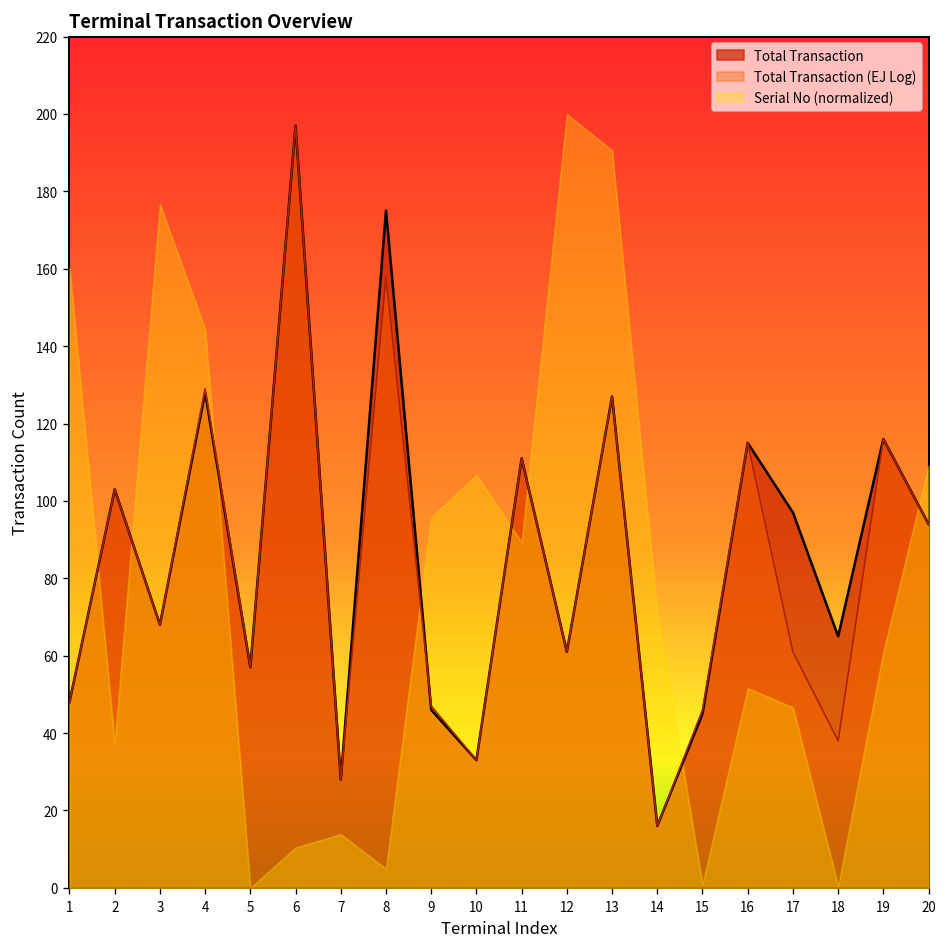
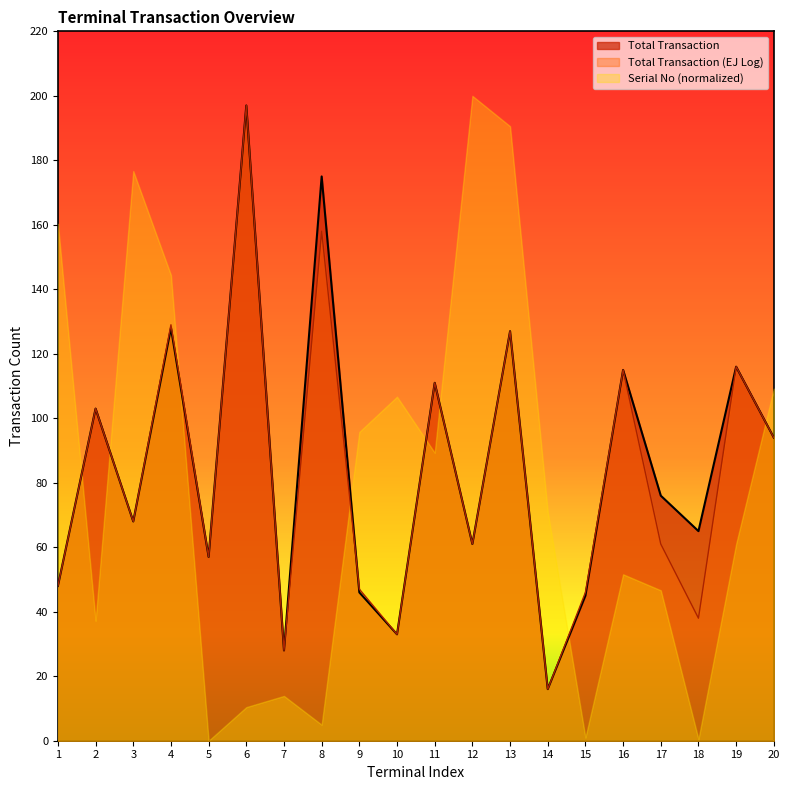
Total Transaction, 17: 97 -> 76
